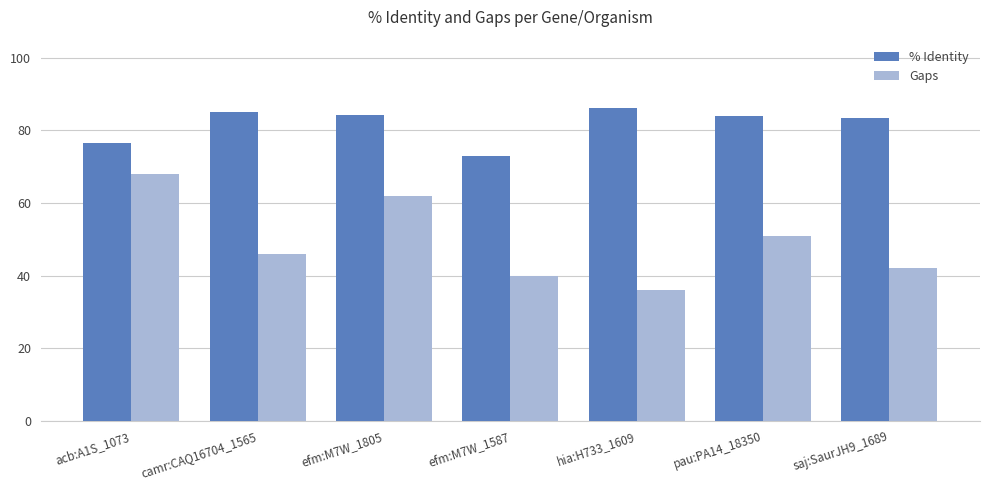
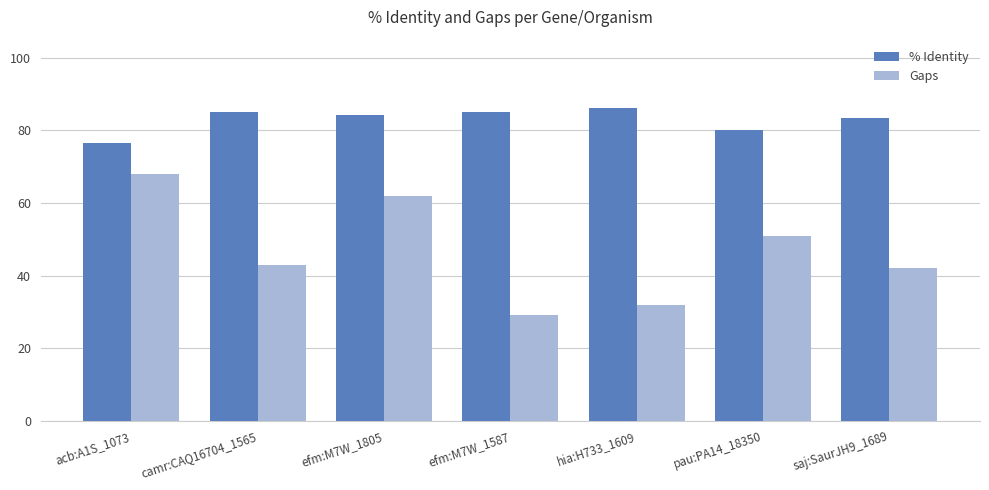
Gaps, camr:CAQ16704_1565: 46 -> 43
% Identity, efm:M7W_1587: 73 -> 85
Gaps, efm:M7W_1587: 40 -> 29
Gaps, hia:H733_1609: 36 -> 32
% Identity, pau:PA14_18350: 84 -> 80
